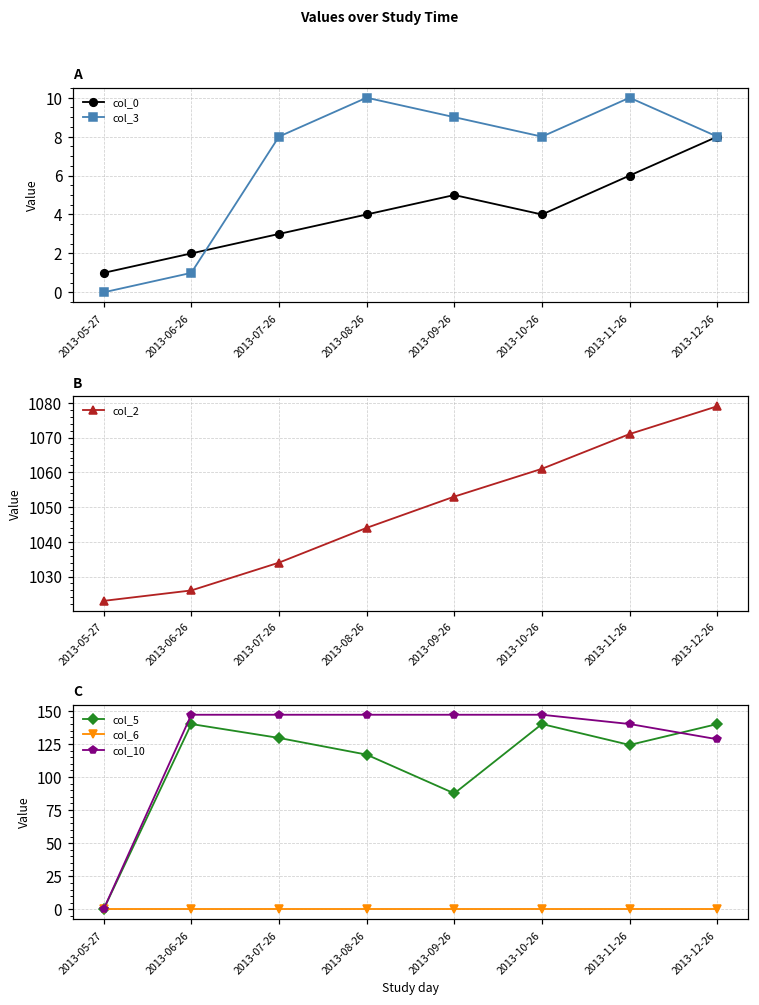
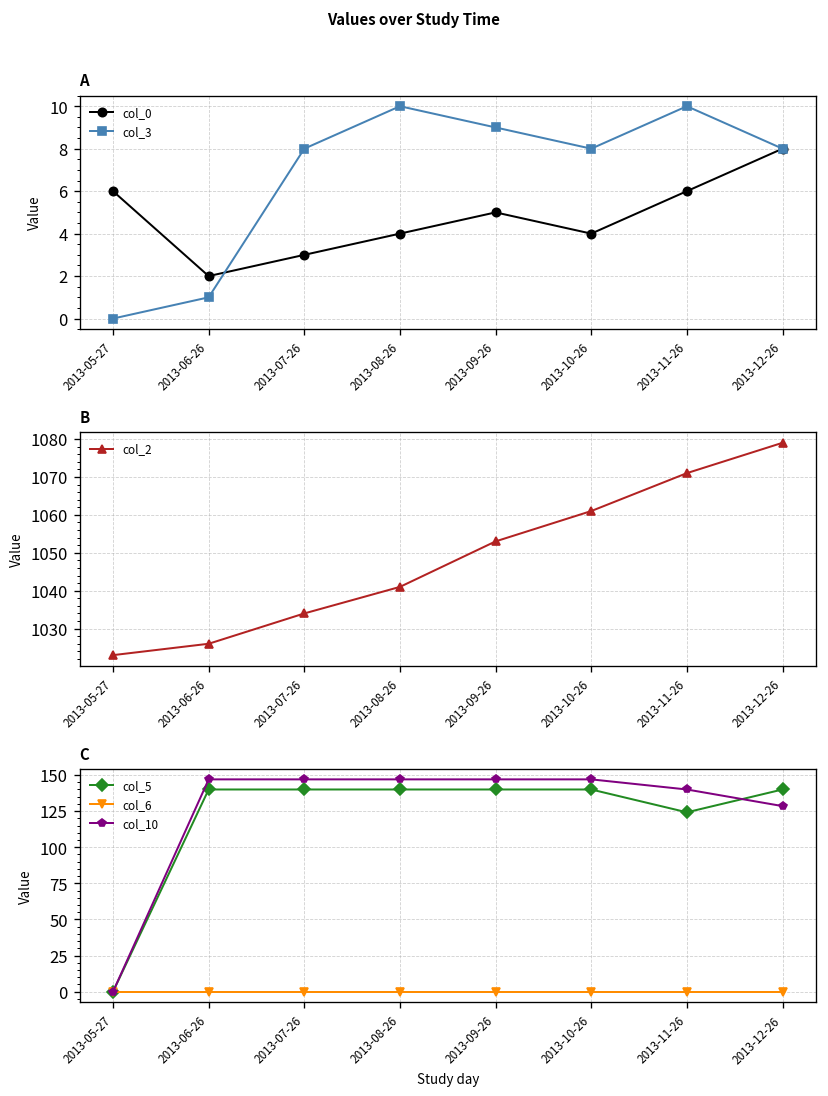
A, col_0, 2013-05-27: 1 -> 6
B, 2013-08-26: 1044 -> 1041
C, col_5, 2013-07-26: 130 -> 140
C, col_5, 2013-08-26: 117 -> 140
C, col_5, 2013-09-26: 88 -> 140
